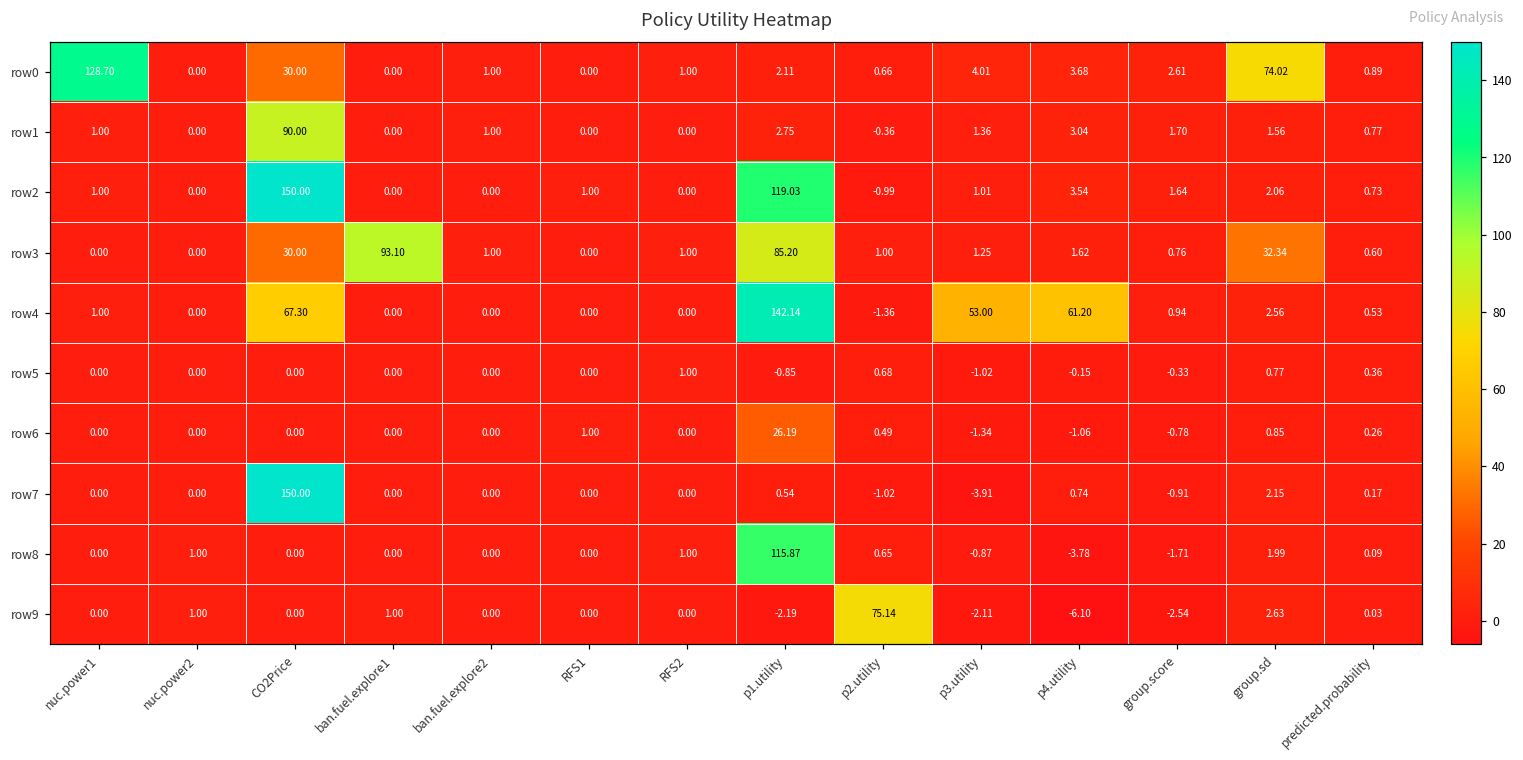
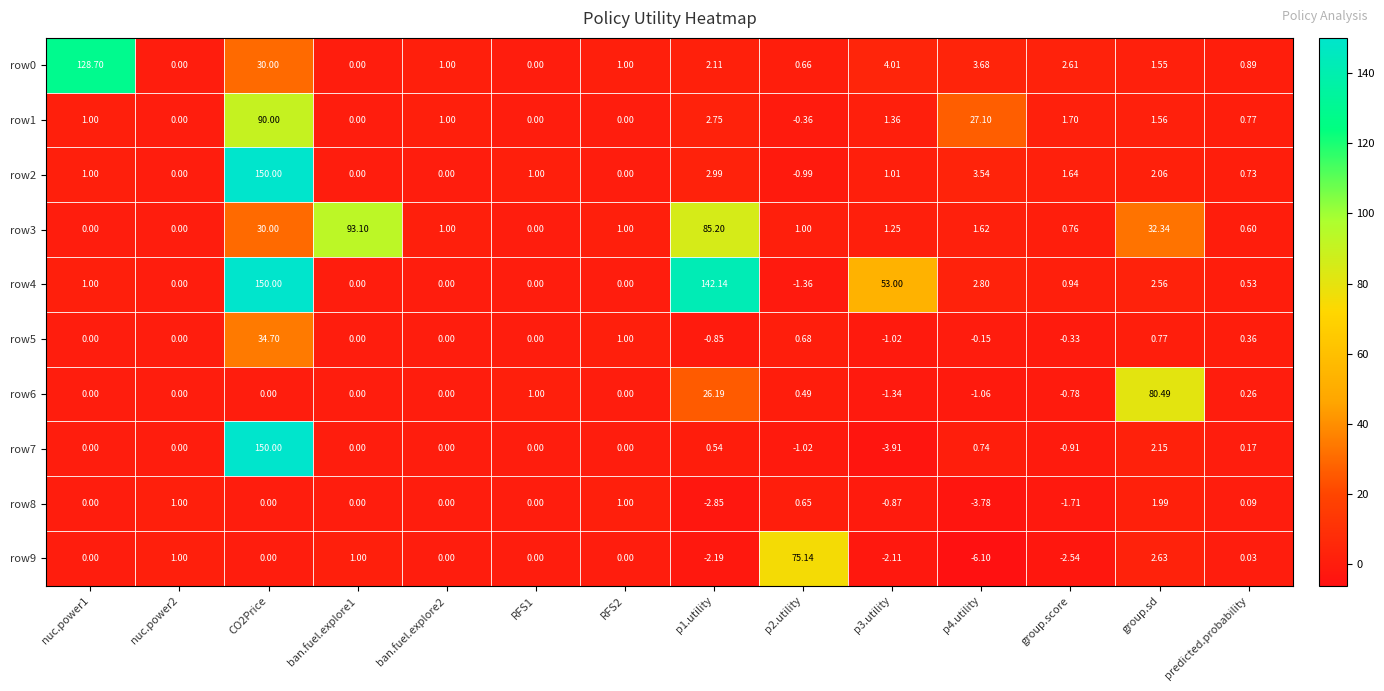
row0, group.sd: 74.02 -> 1.55
row1, p4.utility: 3.04 -> 27.10
row2, p1.utility: 119.03 -> 2.99
row4, CO2Price: 67.30 -> 150.00
row4, p4.utility: 61.20 -> 2.80
row5, CO2Price: 0.00 -> 34.70
row6, group.sd: 0.85 -> 80.49
row8, p1.utility: 115.87 -> -2.85
